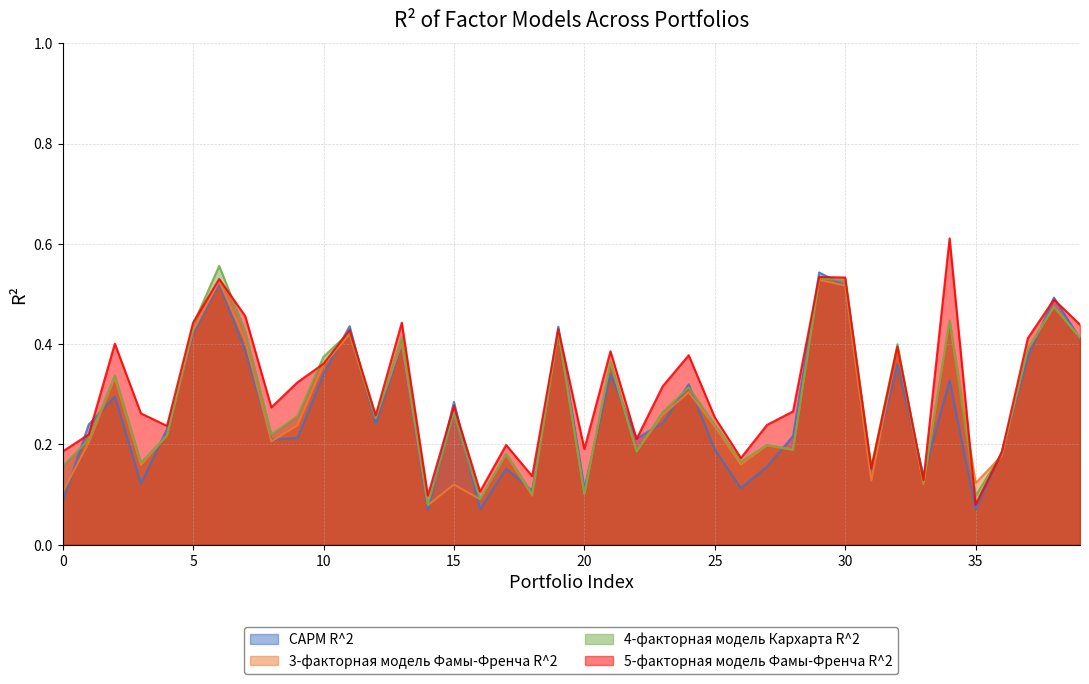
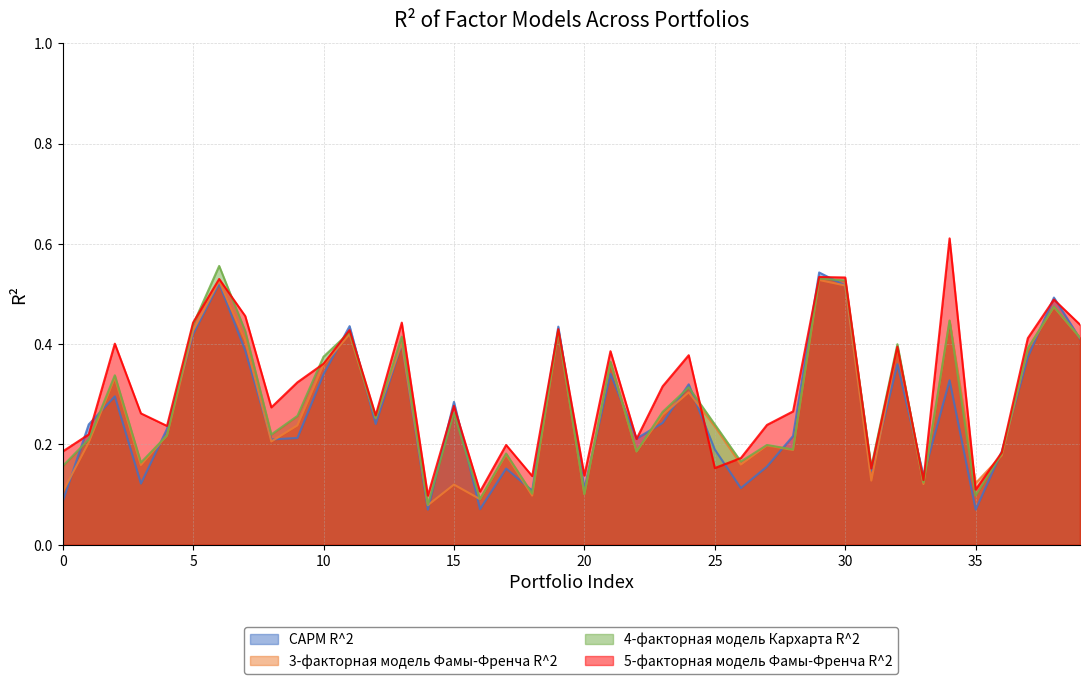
5-факторная модель Фамы-Френча R^2, 20: 0.19 -> 0.14
5-факторная модель Фамы-Френча R^2, 25: 0.25 -> 0.15
5-факторная модель Фамы-Френча R^2, 35: 0.08 -> 0.11
